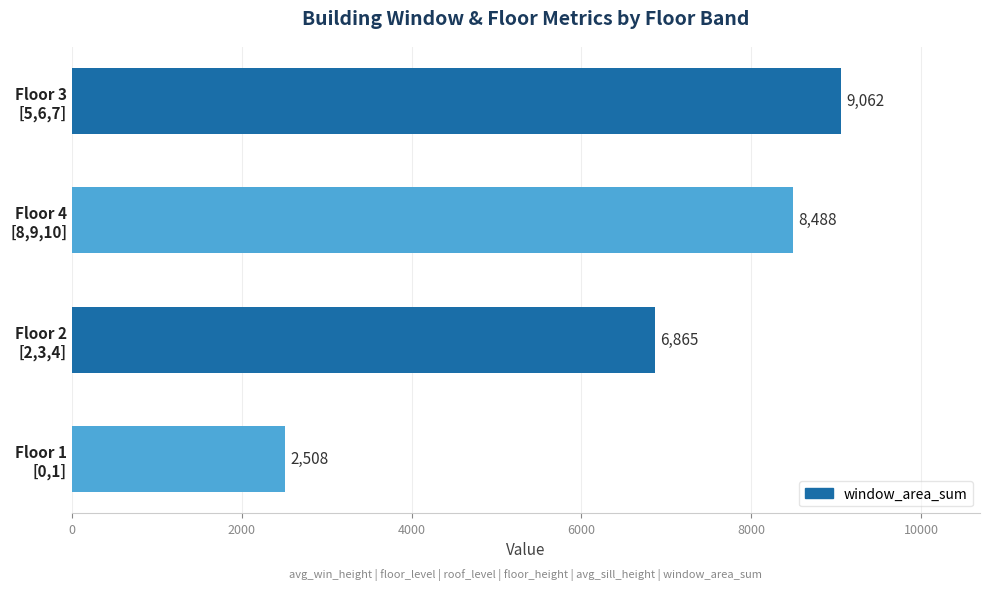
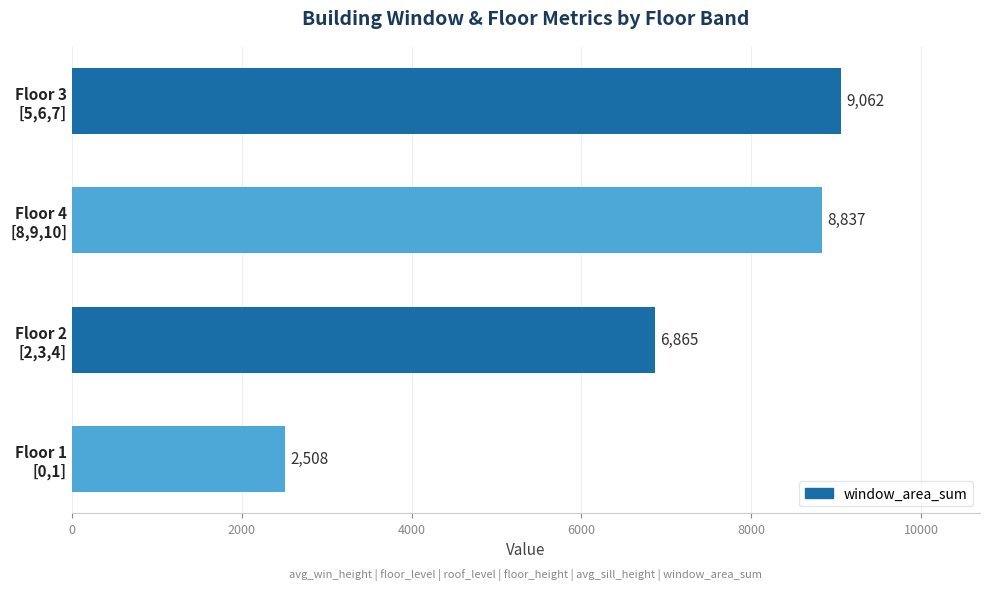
Floor 4 [8,9,10]: 8,488 -> 8,837
